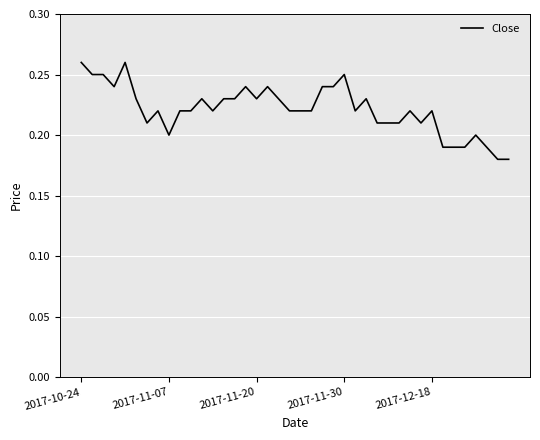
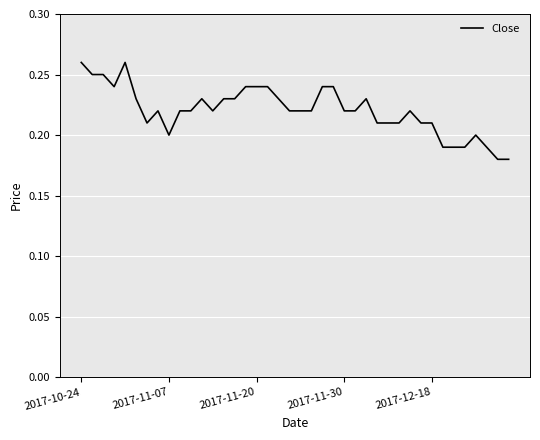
2017-11-20: 0.23 -> 0.24
2017-11-30: 0.25 -> 0.22
2017-12-18: 0.22 -> 0.21
